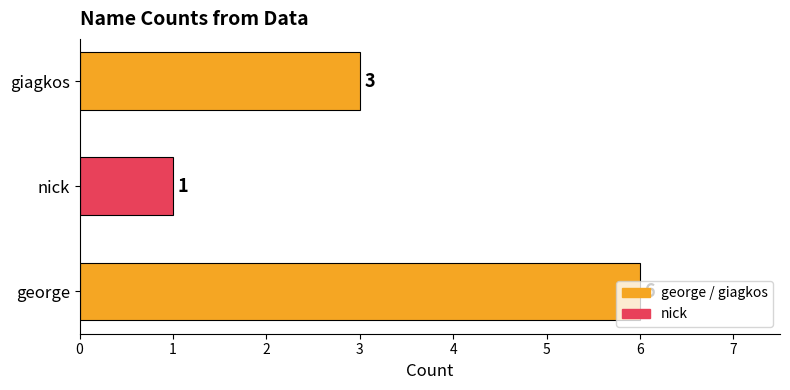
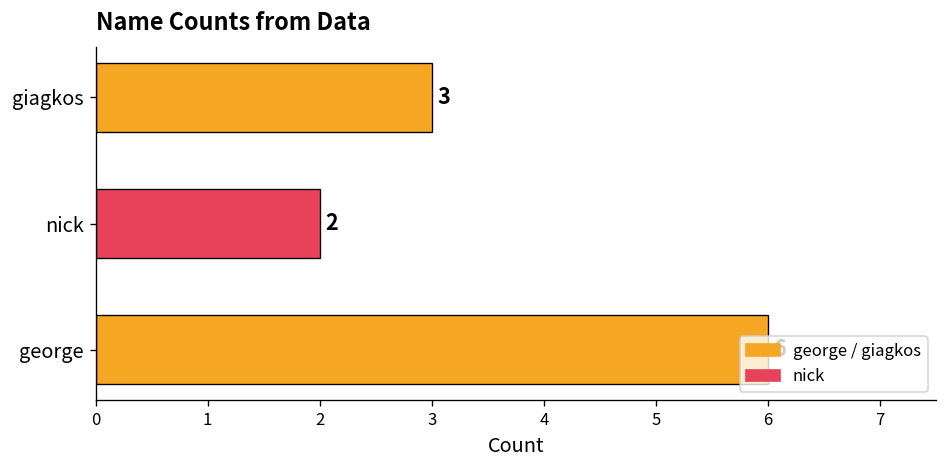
nick: 1 -> 2
